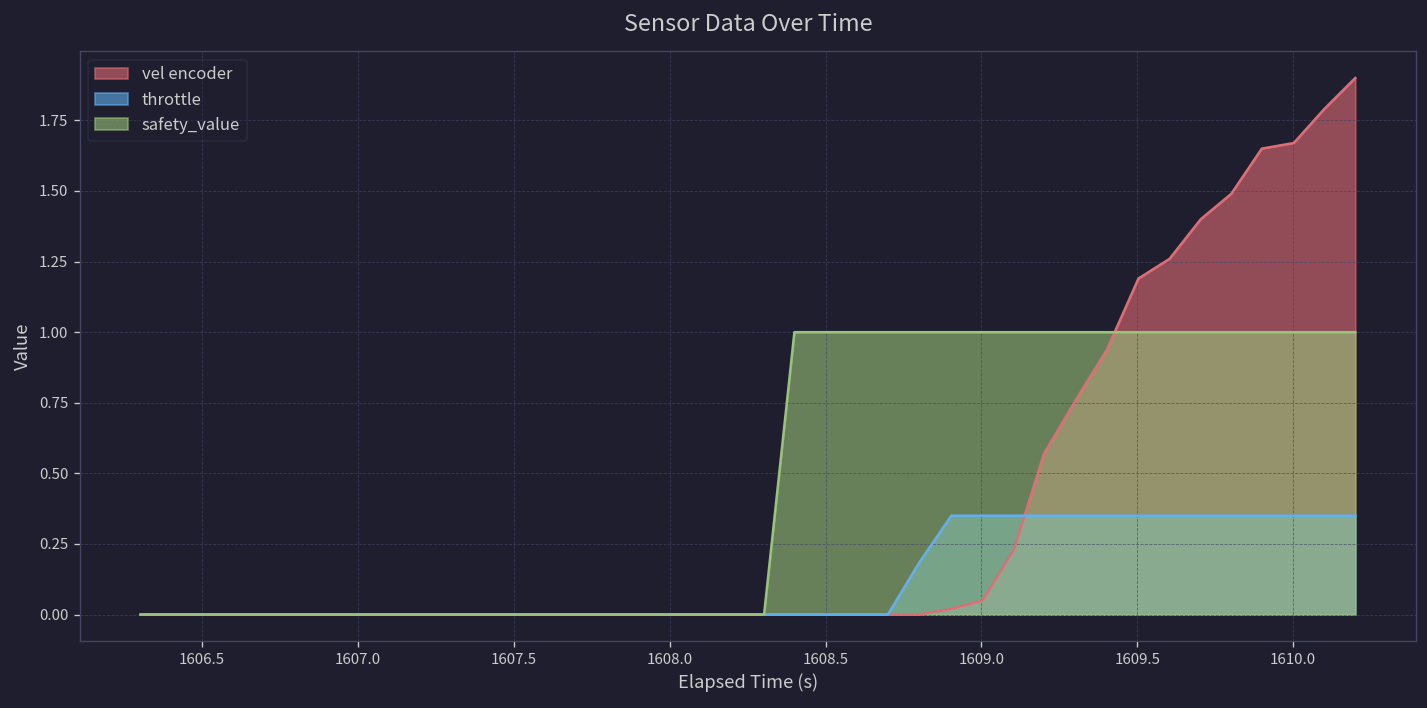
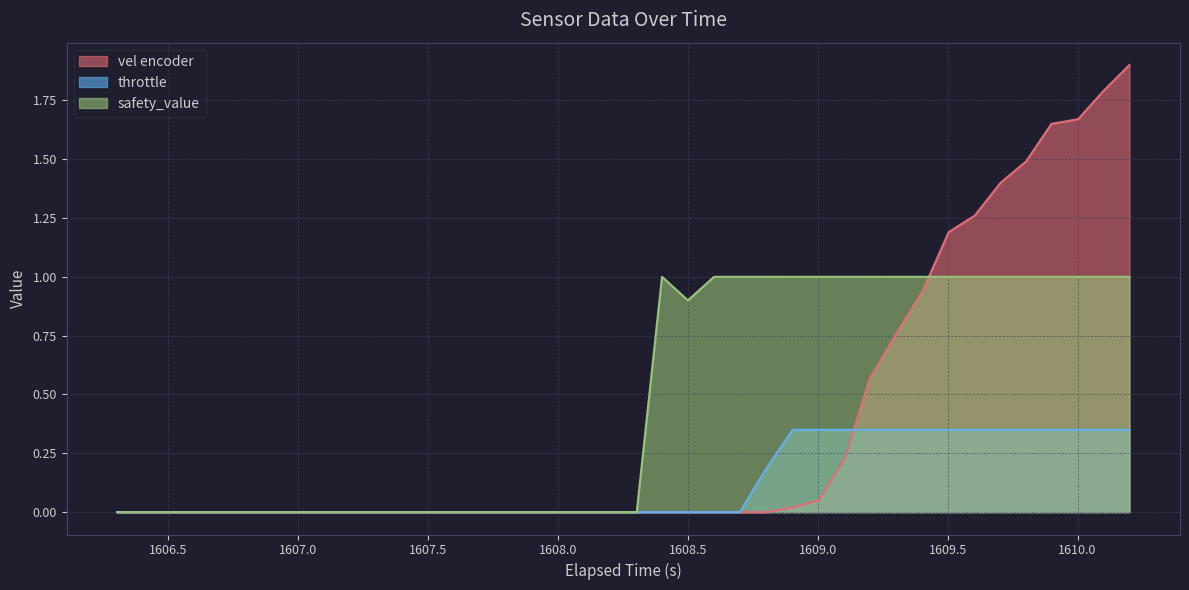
safety_value, 1608.5: 1.0 -> 0.9
